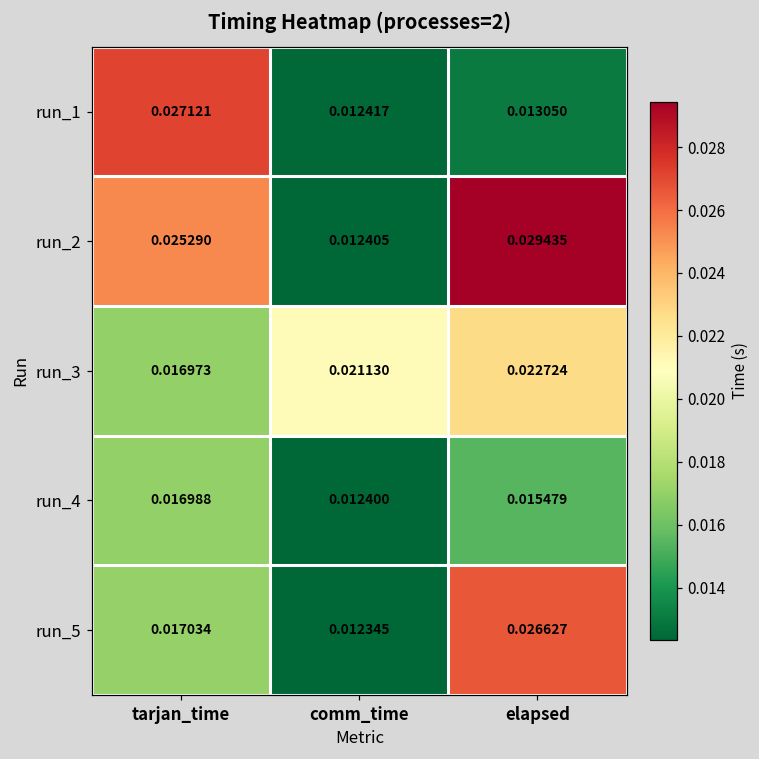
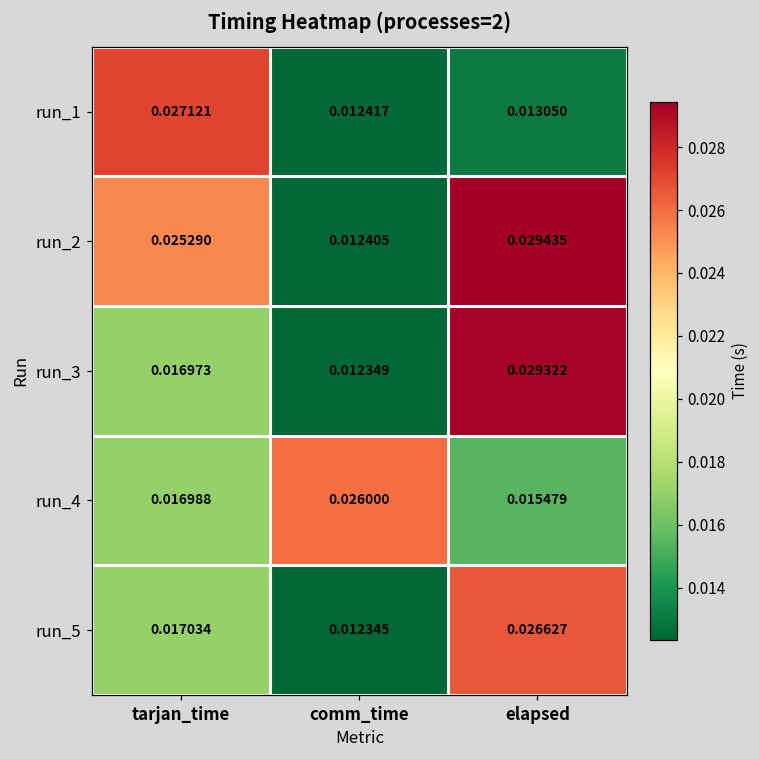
run_3, comm_time: 0.021130 -> 0.012349
run_3, elapsed: 0.022724 -> 0.029322
run_4, comm_time: 0.012400 -> 0.026000
